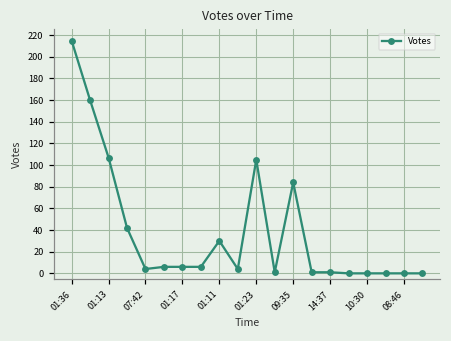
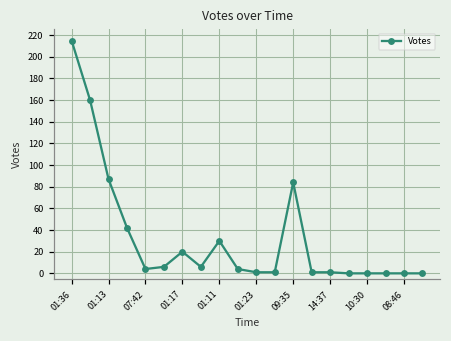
01:13: 110 -> 90
01:17: 10 -> 20
01:23: 110 -> 0
